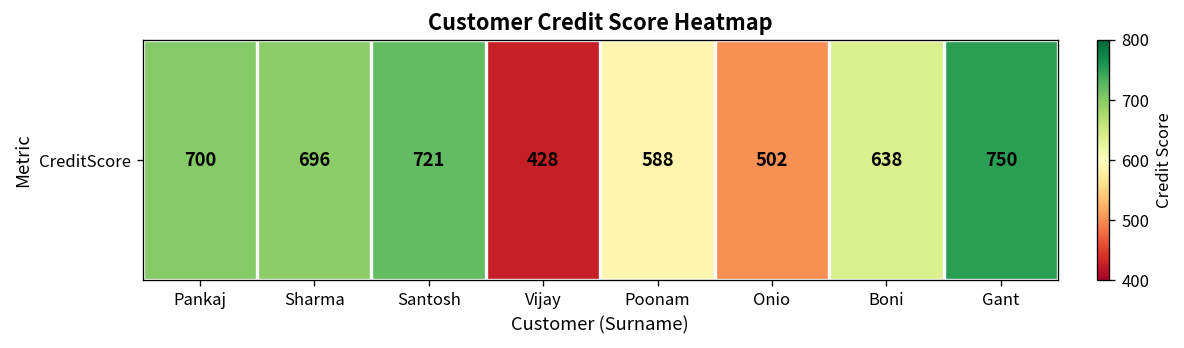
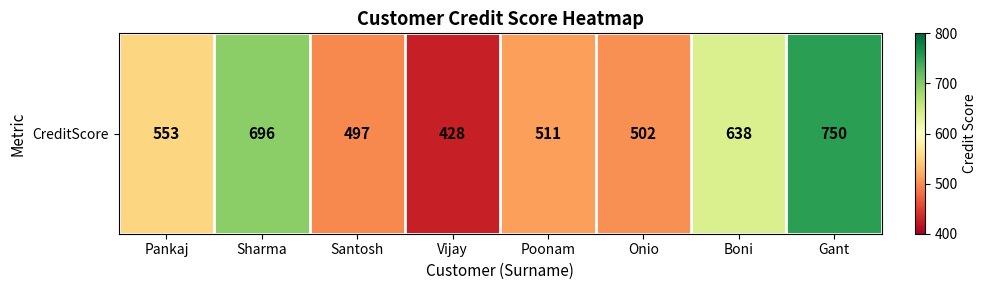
CreditScore, Pankaj: 700 -> 553
CreditScore, Santosh: 721 -> 497
CreditScore, Poonam: 588 -> 511
